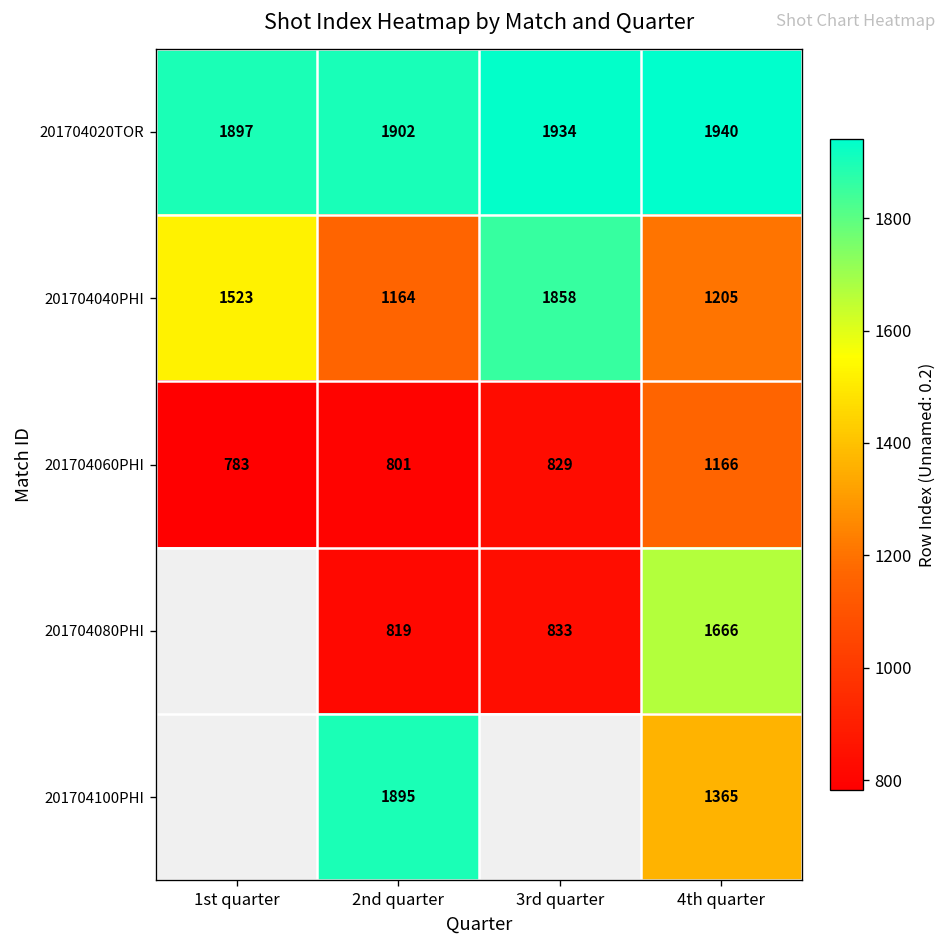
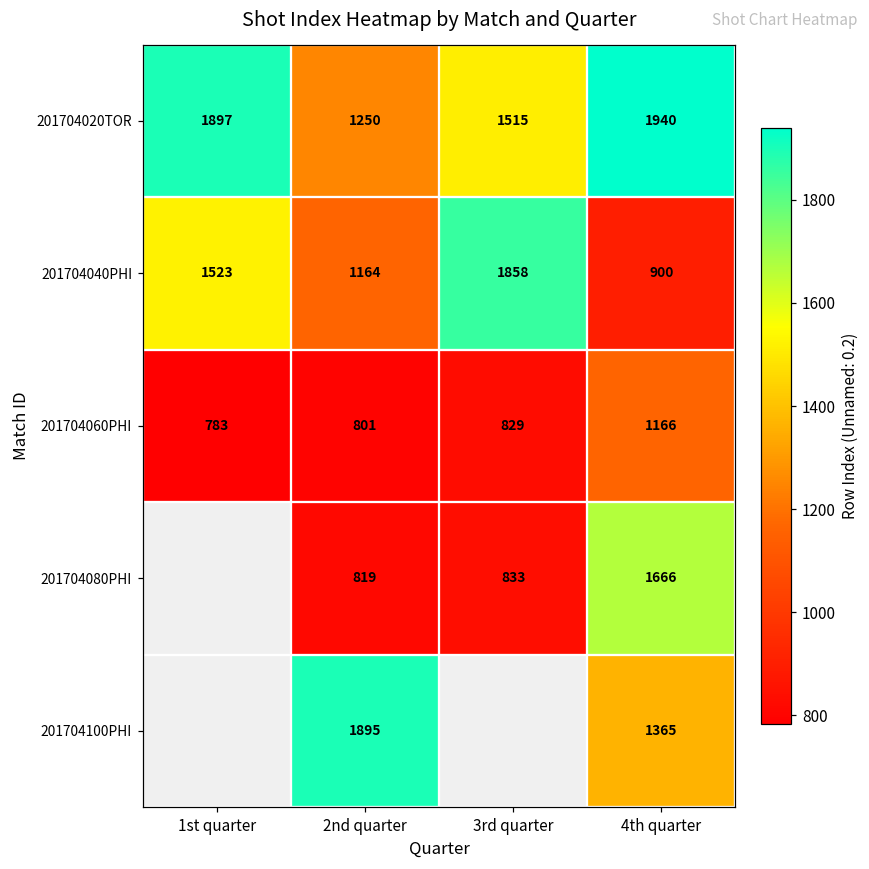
201704020TOR, 2nd quarter: 1902 -> 1250
201704020TOR, 3rd quarter: 1934 -> 1515
201704040PHI, 4th quarter: 1205 -> 900
